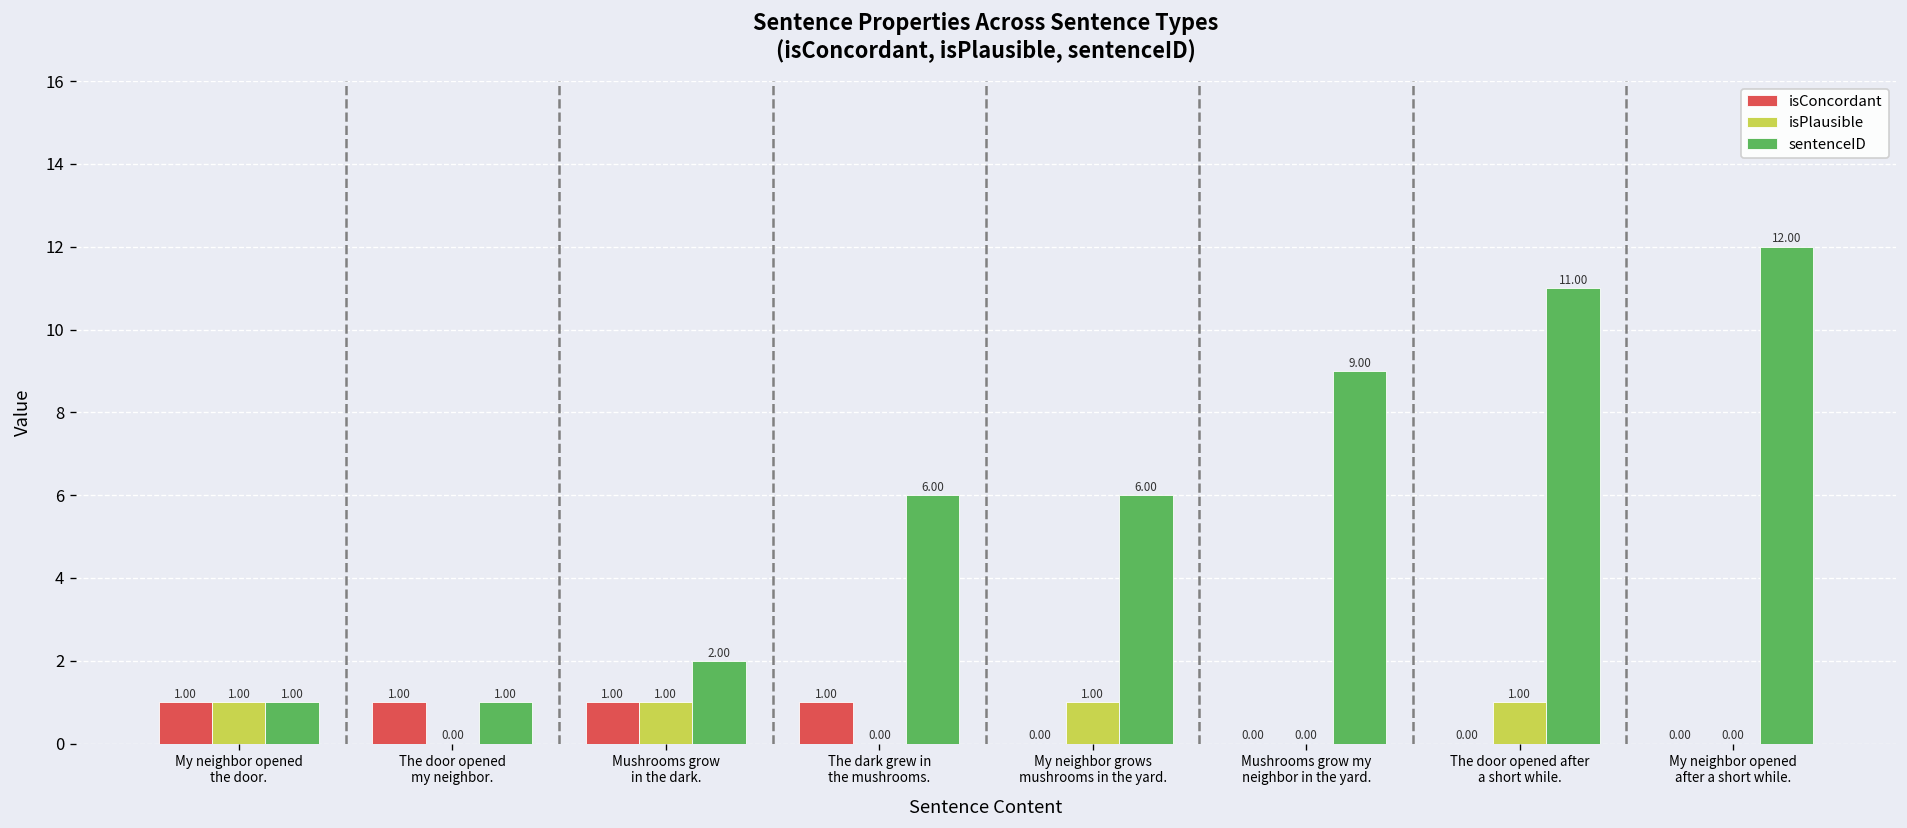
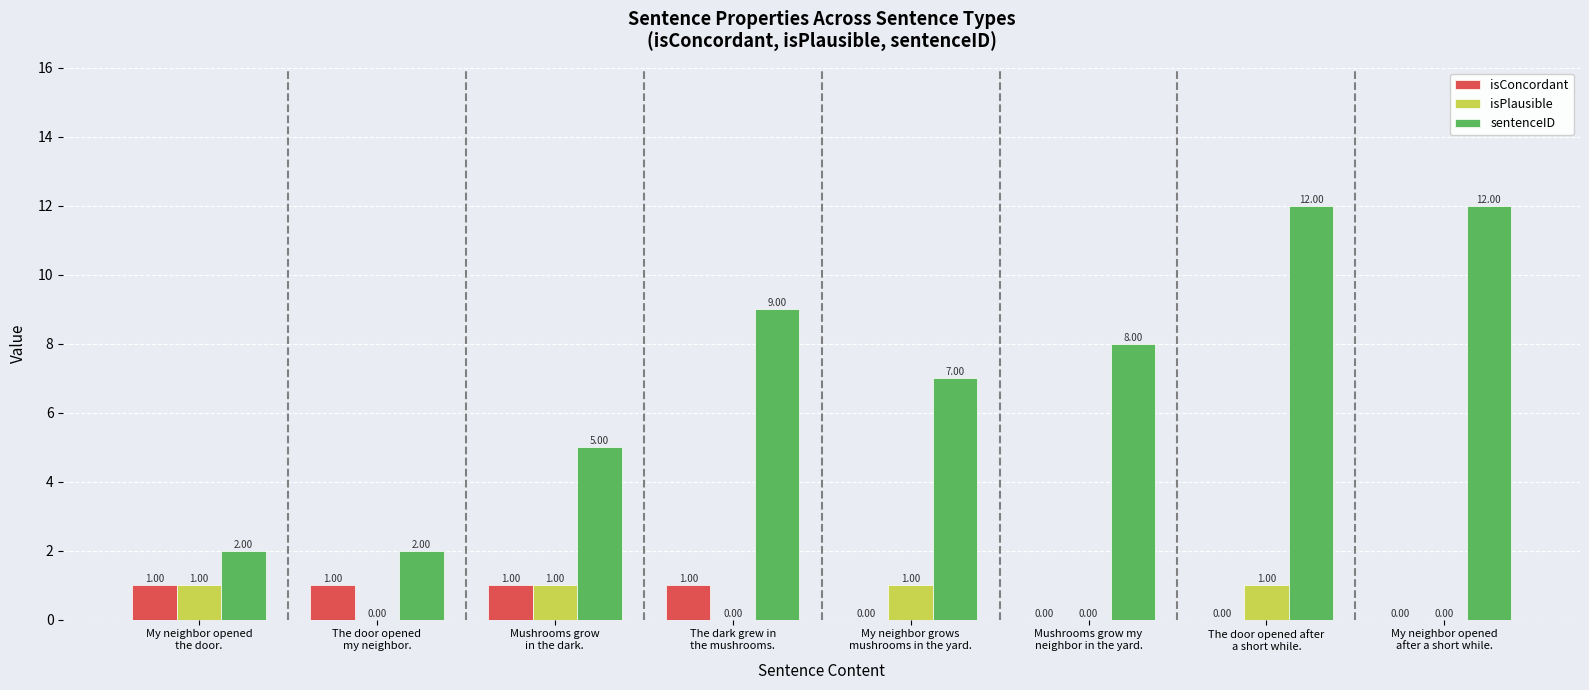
sentenceID, My neighbor opened the door.: 1.00 -> 2.00
sentenceID, The door opened my neighbor.: 1.00 -> 2.00
sentenceID, Mushrooms grow in the dark.: 2.00 -> 5.00
sentenceID, The dark grew in the mushrooms.: 6.00 -> 9.00
sentenceID, My neighbor grows mushrooms in the yard.: 6.00 -> 7.00
sentenceID, Mushrooms grow my neighbor in the yard.: 9.00 -> 8.00
sentenceID, The door opened after a short while.: 11.00 -> 12.00
